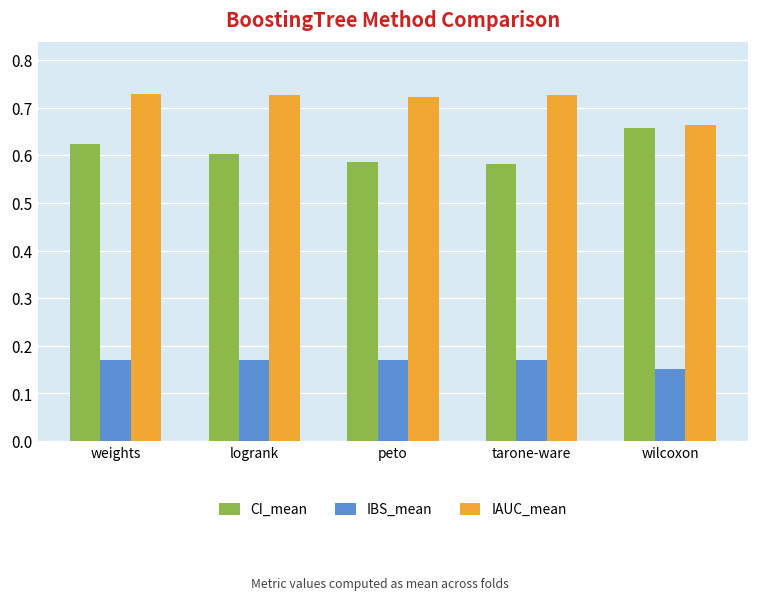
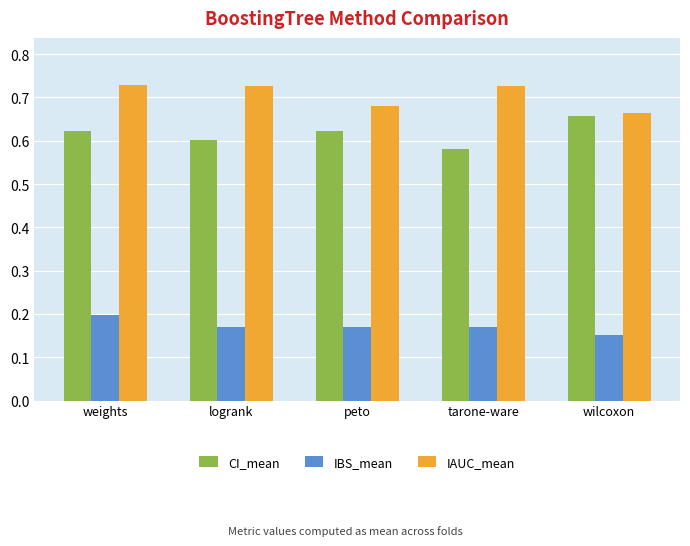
IBS_mean, weights: 0.17 -> 0.20
CI_mean, peto: 0.58 -> 0.62
IAUC_mean, peto: 0.72 -> 0.68
